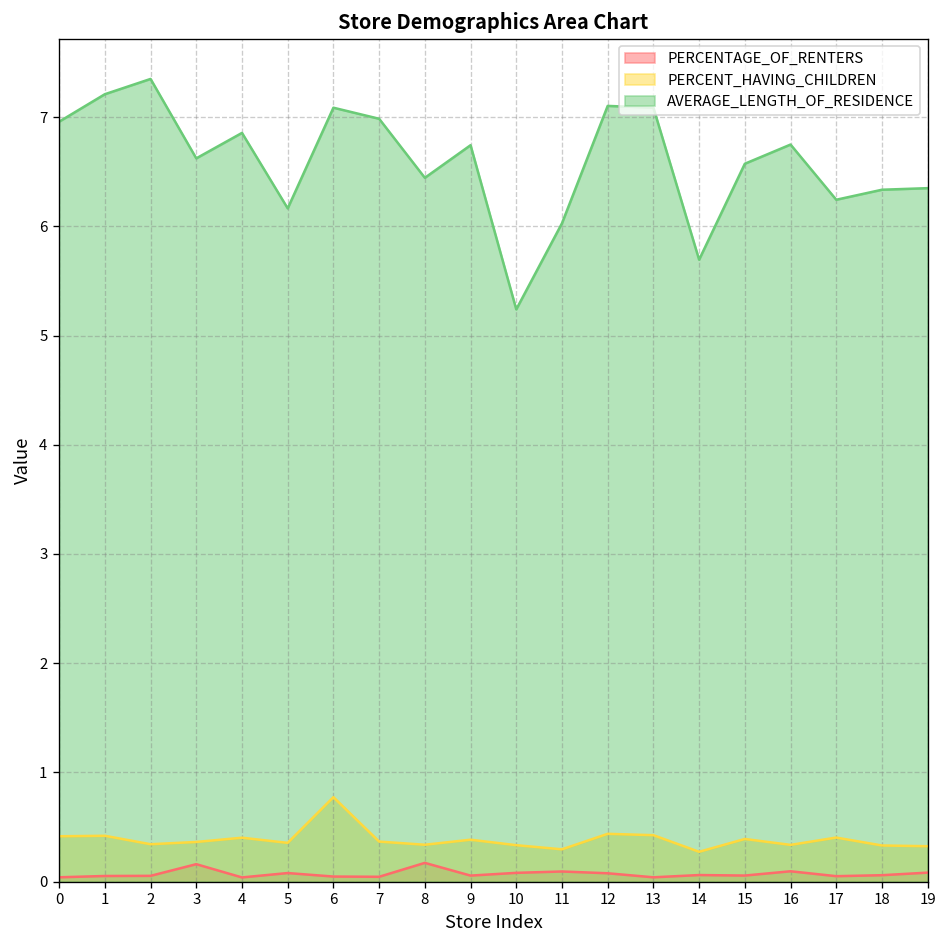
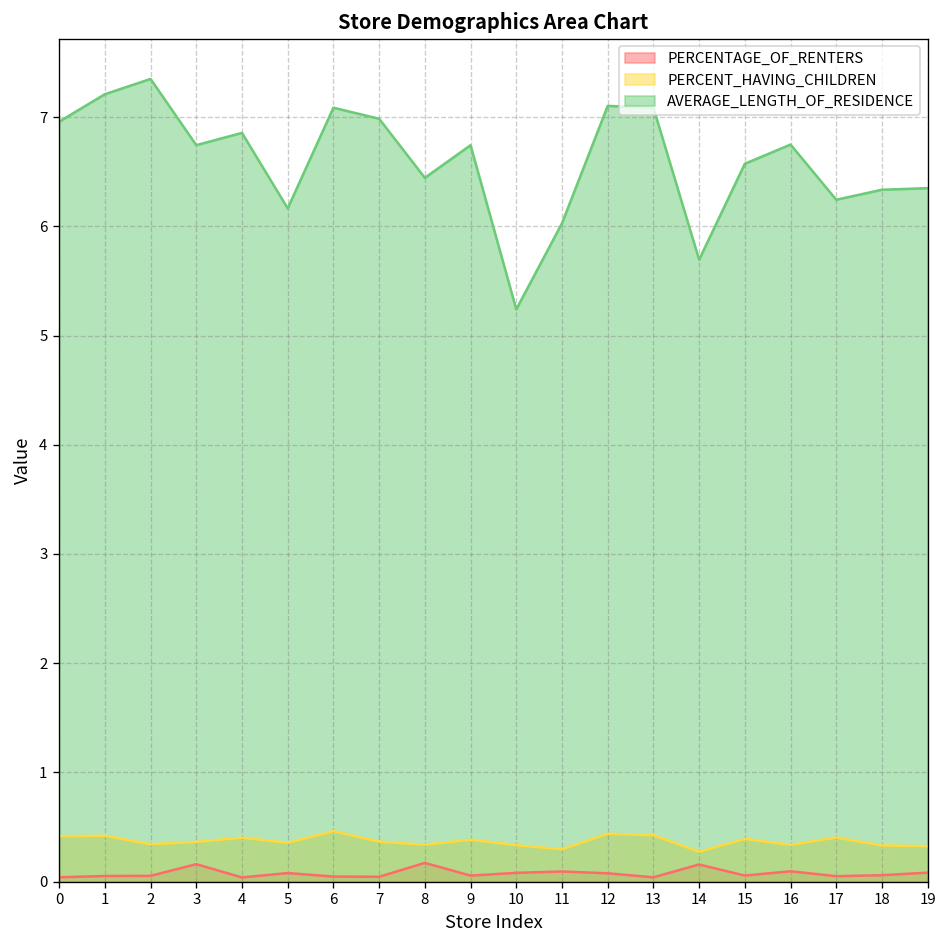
AVERAGE_LENGTH_OF_RESIDENCE, 3: 6.6 -> 6.7
PERCENT_HAVING_CHILDREN, 6: 0.8 -> 0.5
PERCENTAGE_OF_RENTERS, 14: 0.1 -> 0.2
